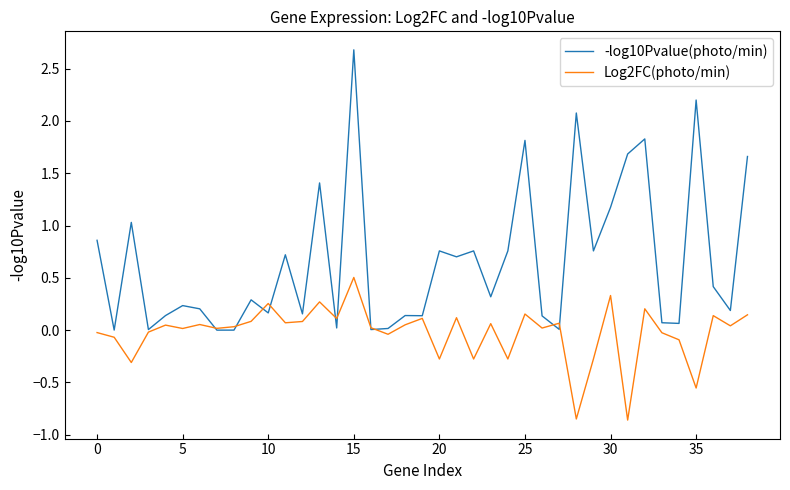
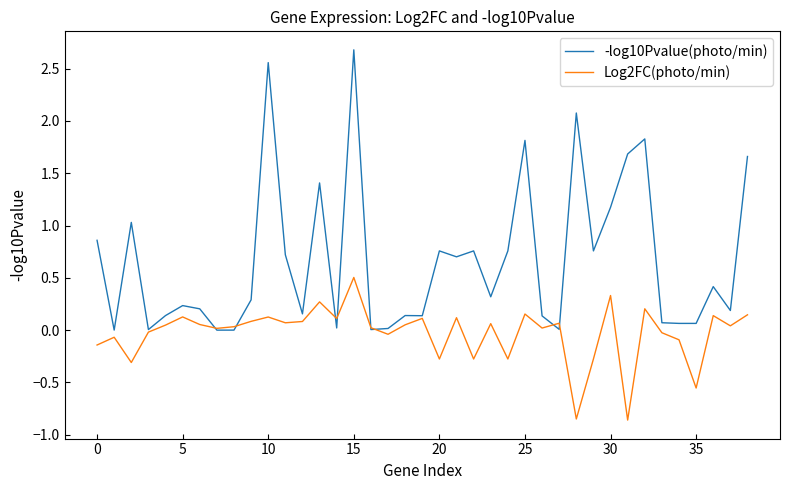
Log2FC(photo/min), 0: -0.02 -> -0.14
Log2FC(photo/min), 5: 0.02 -> 0.13
-log10Pvalue(photo/min), 10: 0.16 -> 2.56
Log2FC(photo/min), 10: 0.25 -> 0.13
-log10Pvalue(photo/min), 35: 2.20 -> 0.06
